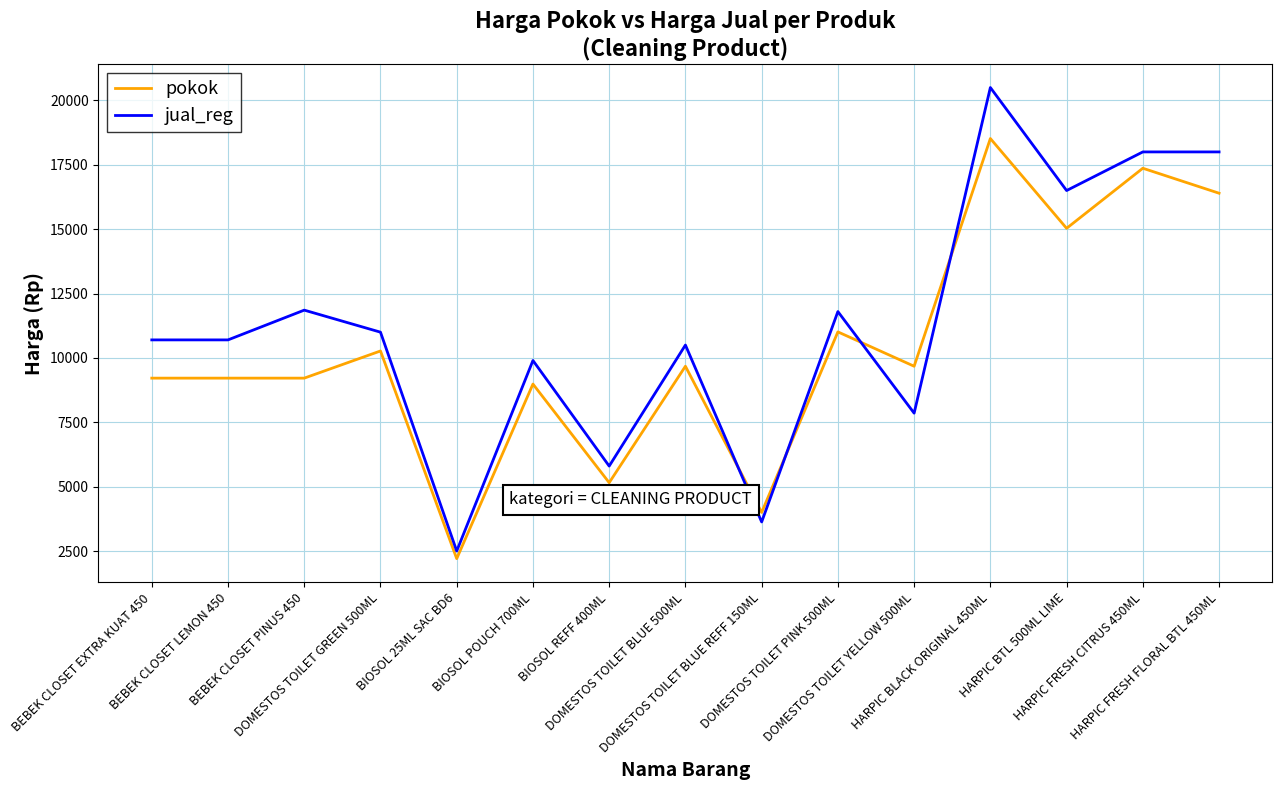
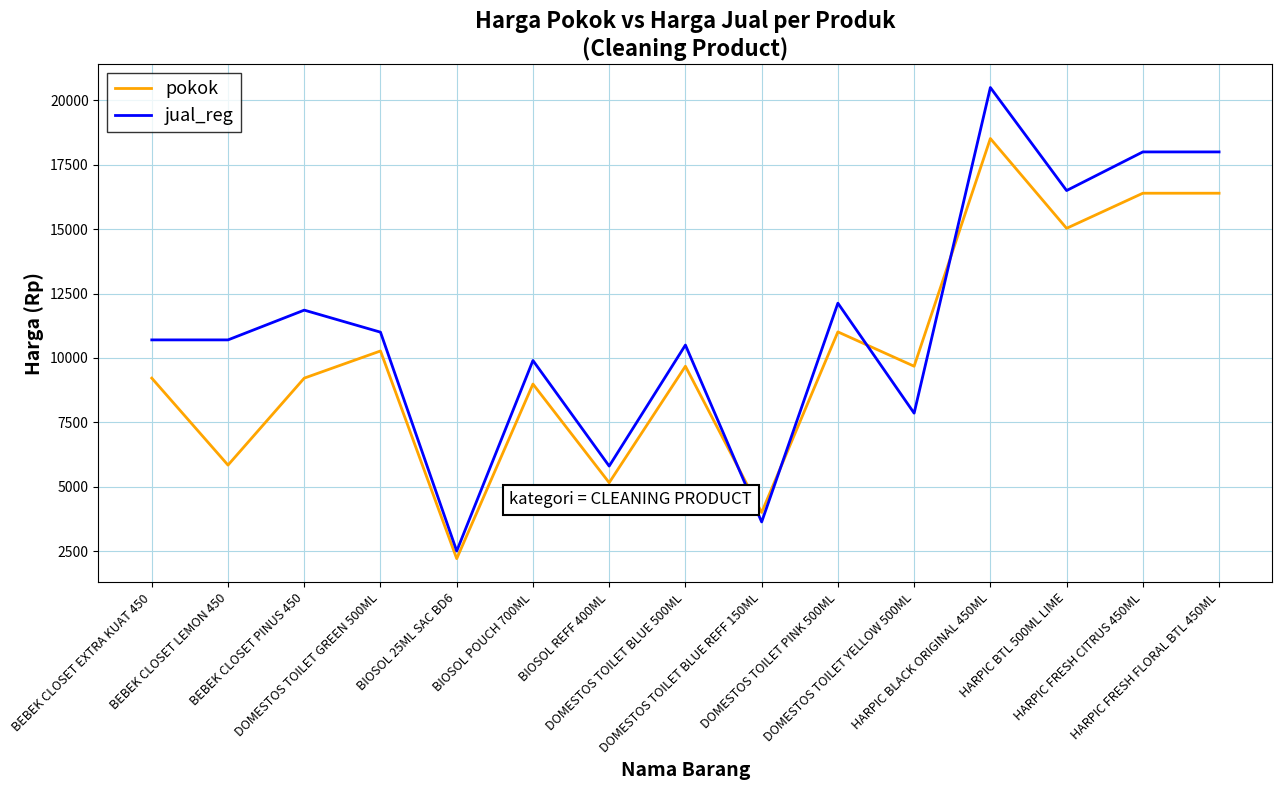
pokok, BEBEK CLOSET LEMON 450: 9200 -> 5800
jual_reg, DOMESTOS TOILET PINK 500ML: 11800 -> 12100
pokok, HARPIC FRESH CITRUS 450ML: 17400 -> 16400
